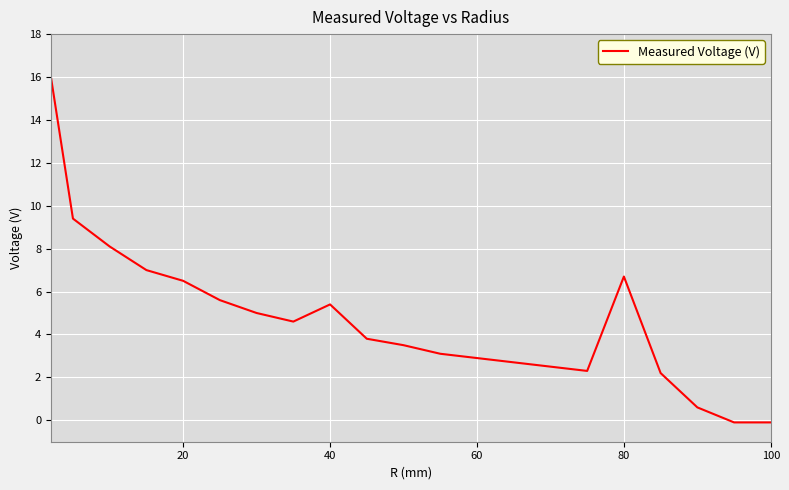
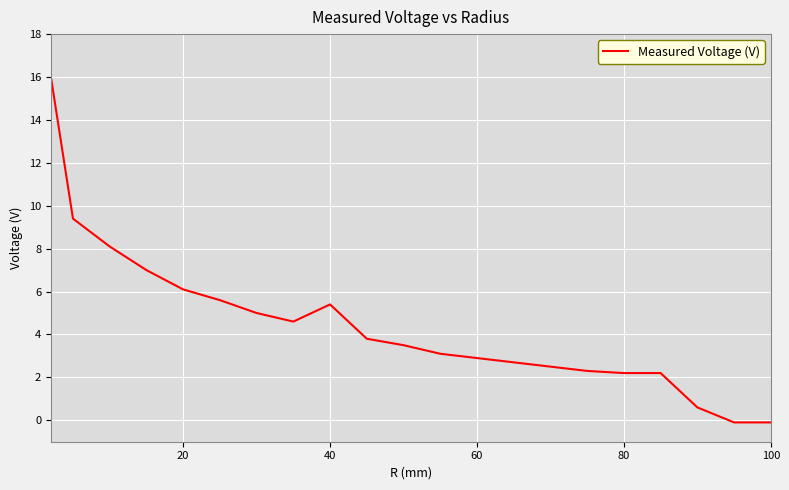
20: 6.5 -> 6.1
80: 6.7 -> 2.2
